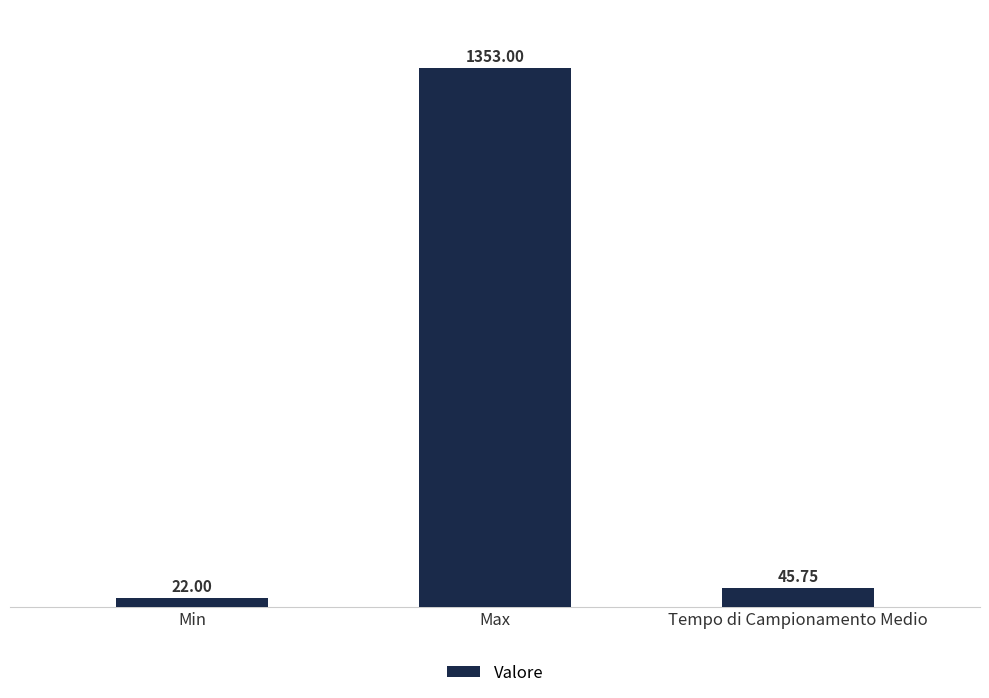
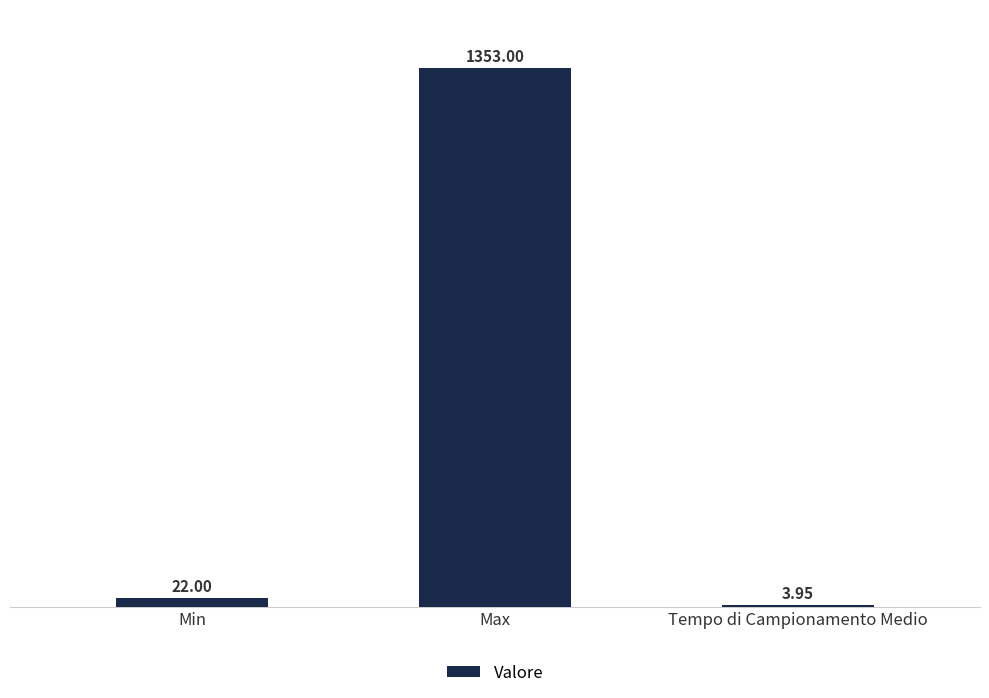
Tempo di Campionamento Medio: 45.75 -> 3.95
